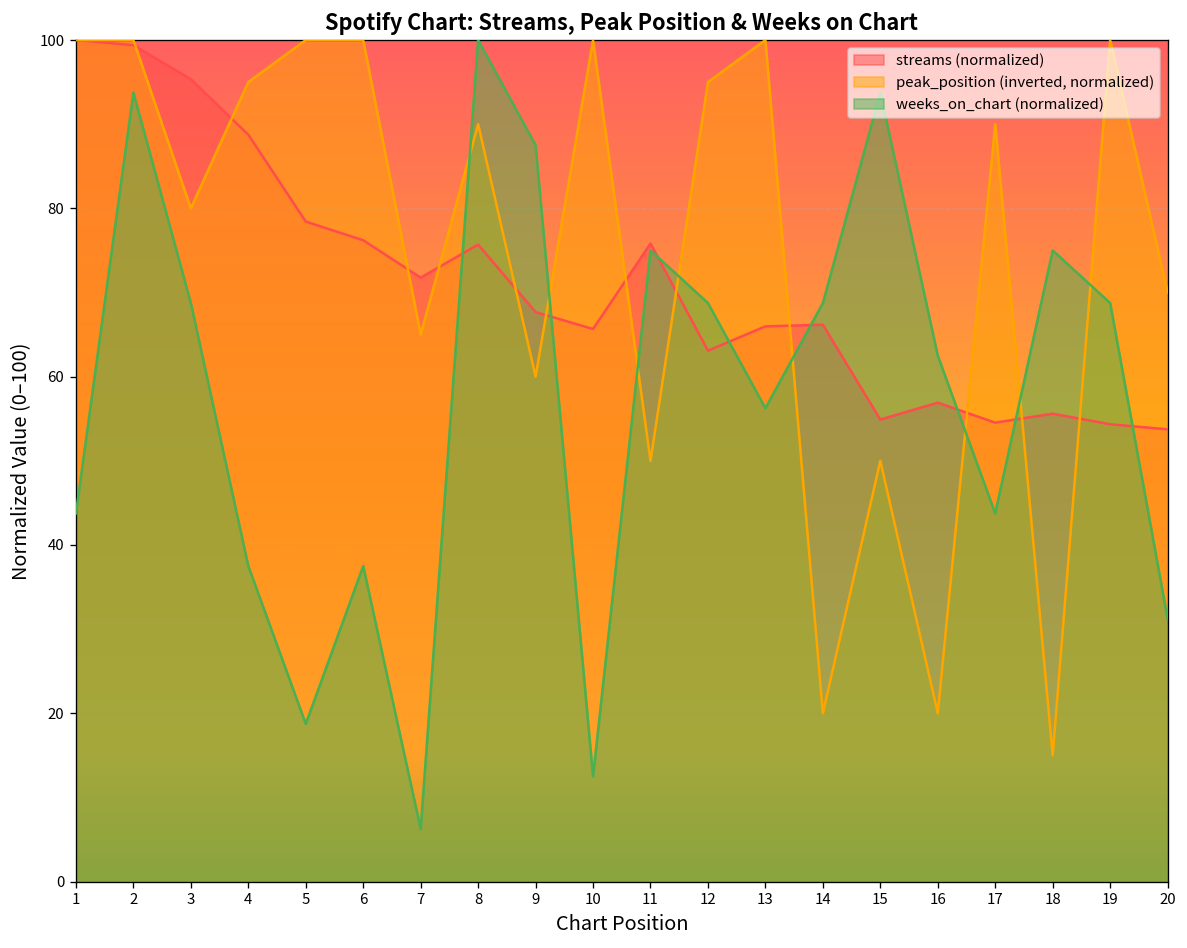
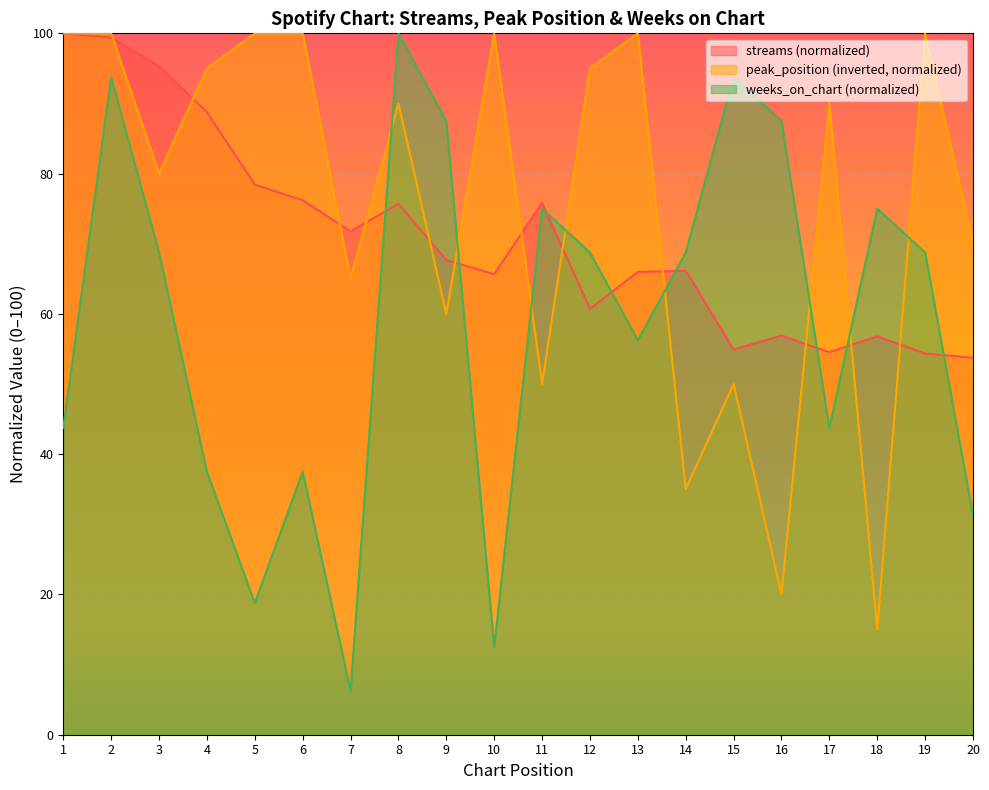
streams (normalized), 12: 63 -> 61
peak_position (inverted, normalized), 14: 20 -> 35
weeks_on_chart (normalized), 16: 63 -> 88
streams (normalized), 18: 56 -> 57
